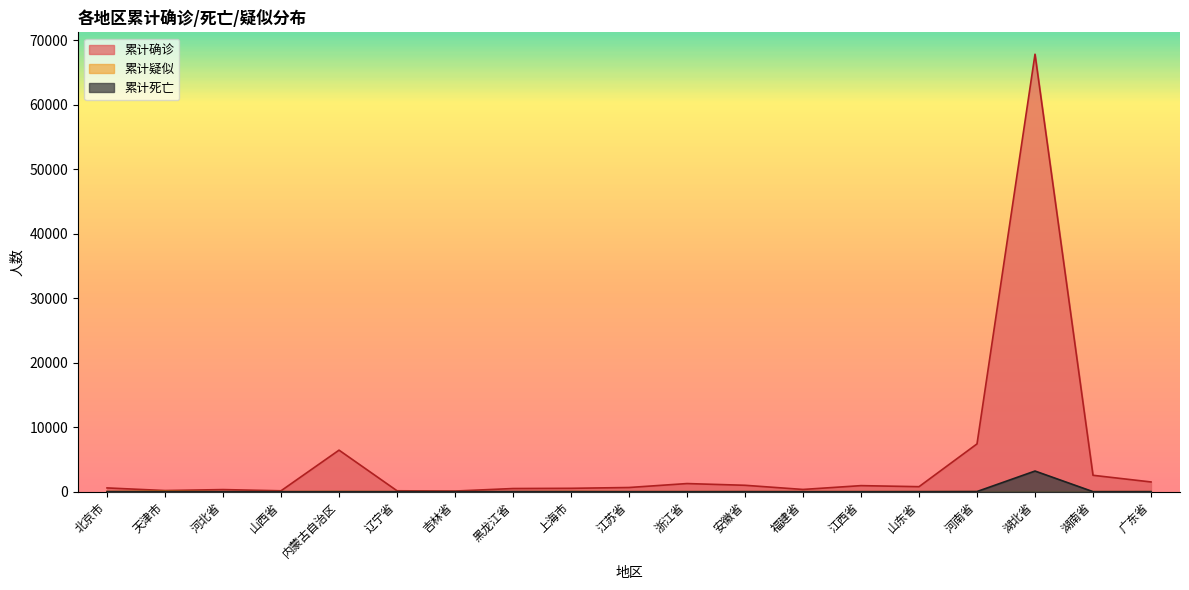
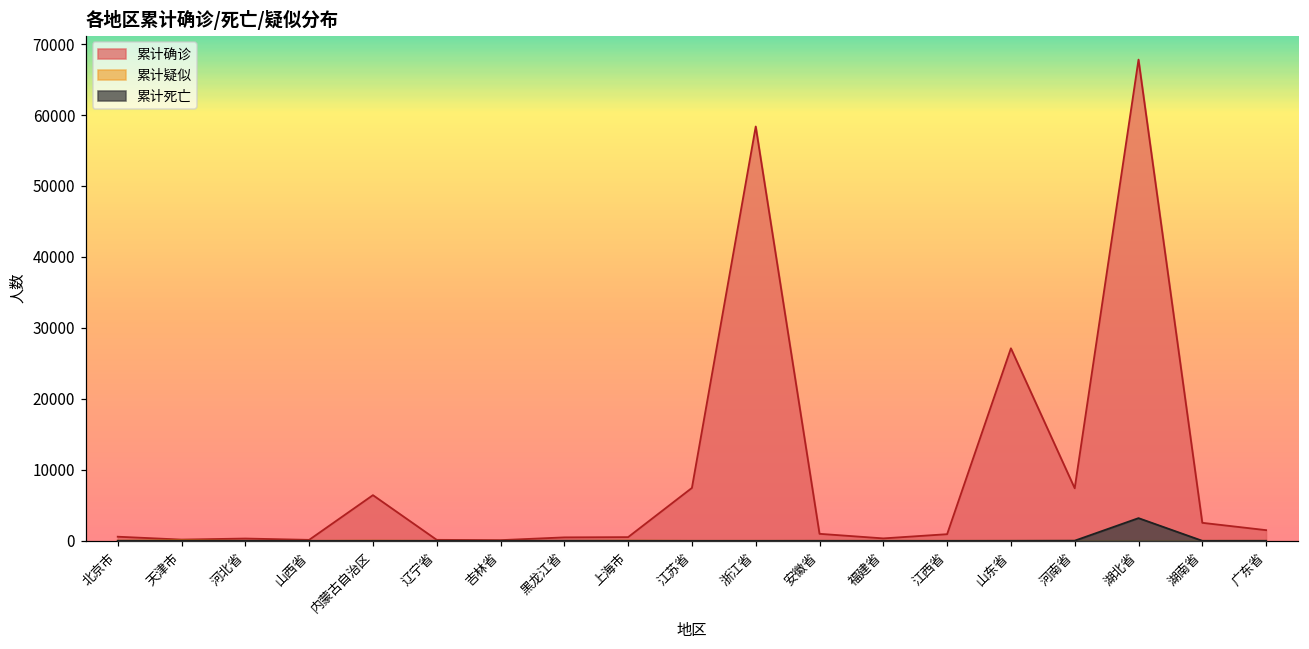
累计确诊, 江苏省: 1000 -> 7000
累计确诊, 浙江省: 1000 -> 58000
累计确诊, 山东省: 1000 -> 27000
